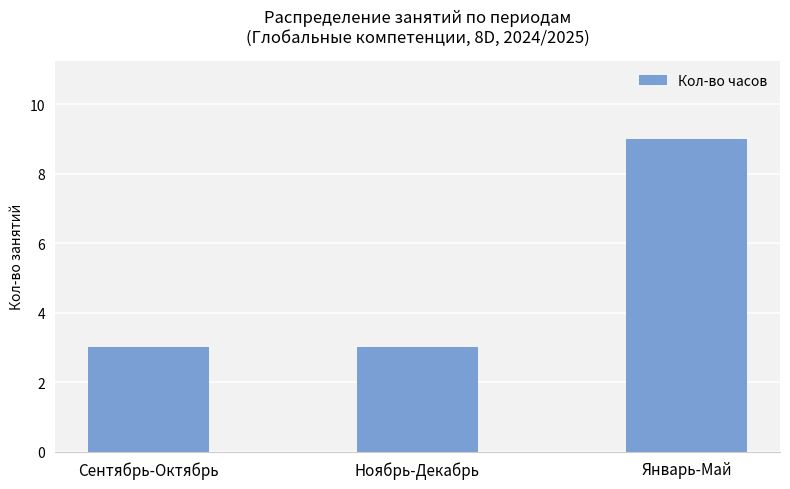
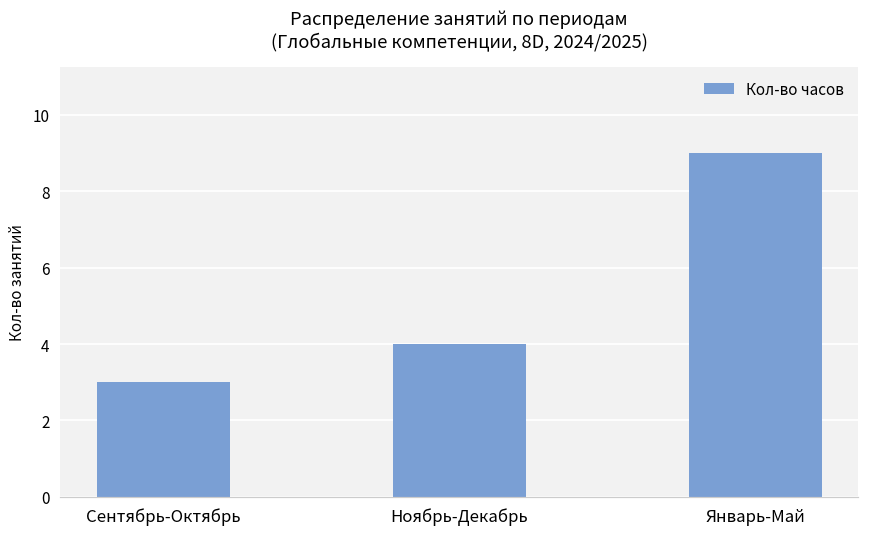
Ноябрь-Декабрь: 3 -> 4
